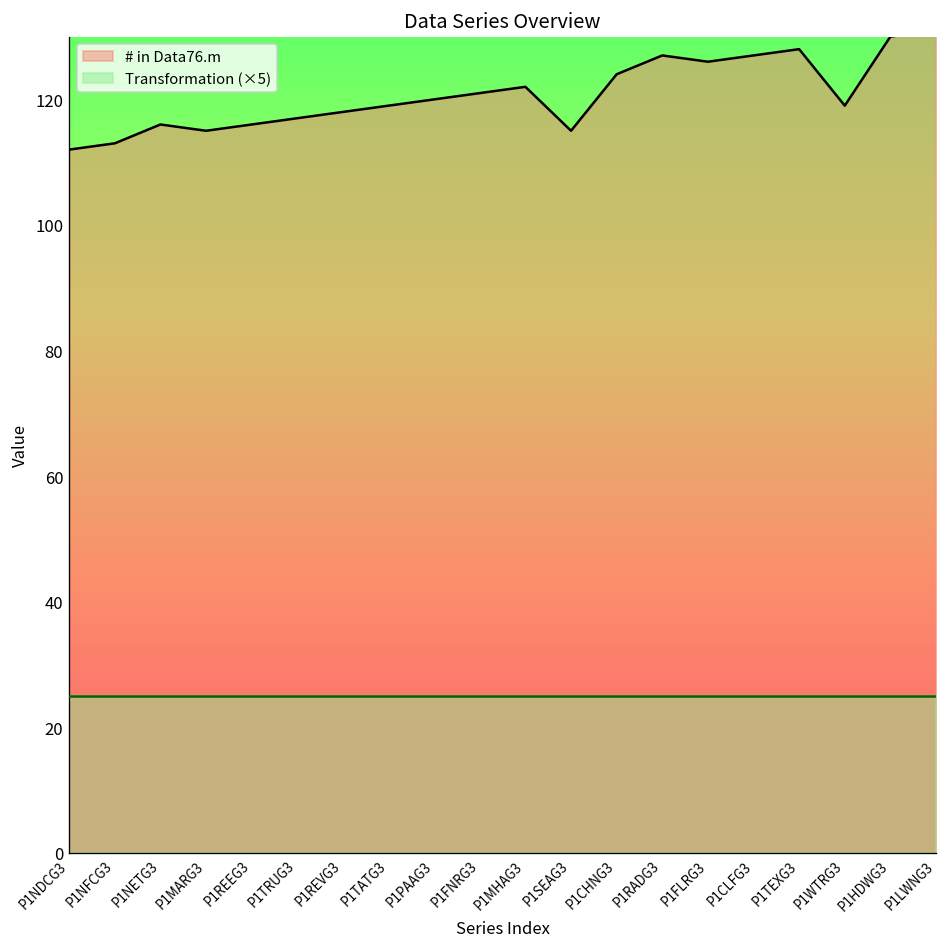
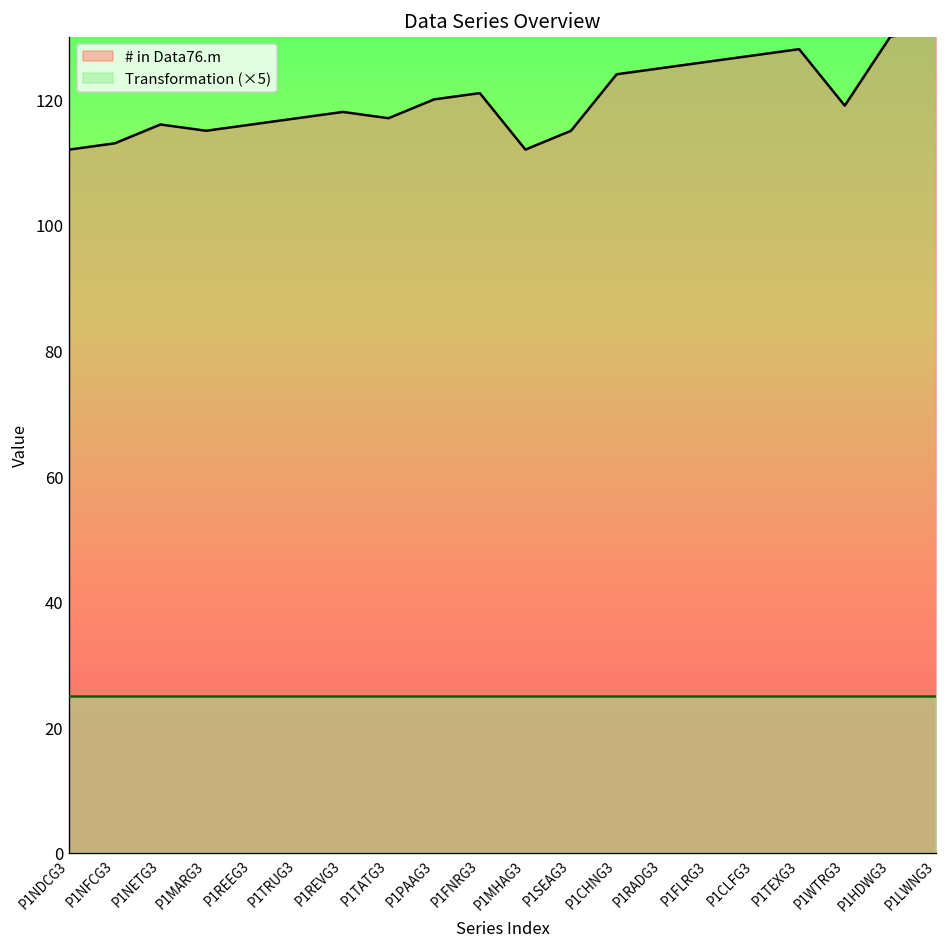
# in Data76.m, P1TATG3: 119 -> 117
# in Data76.m, P1MHAG3: 122 -> 112
# in Data76.m, P1RADG3: 127 -> 125
